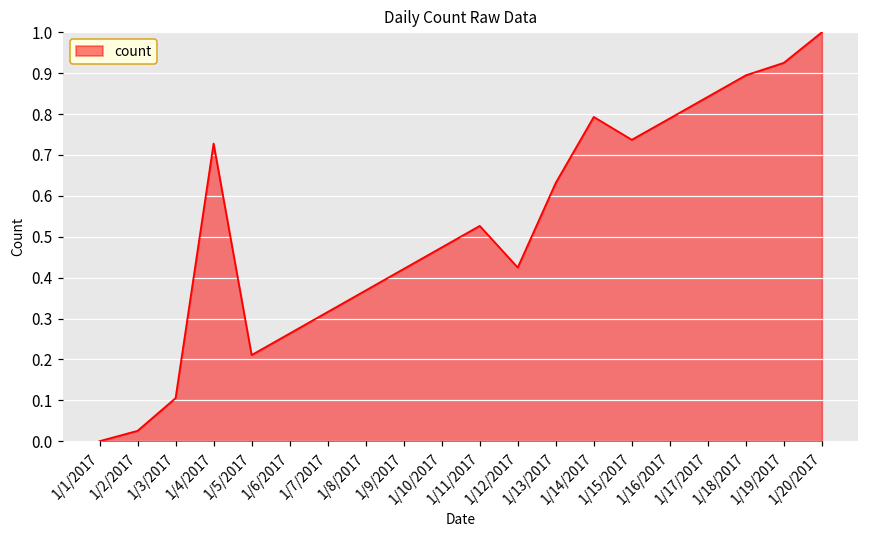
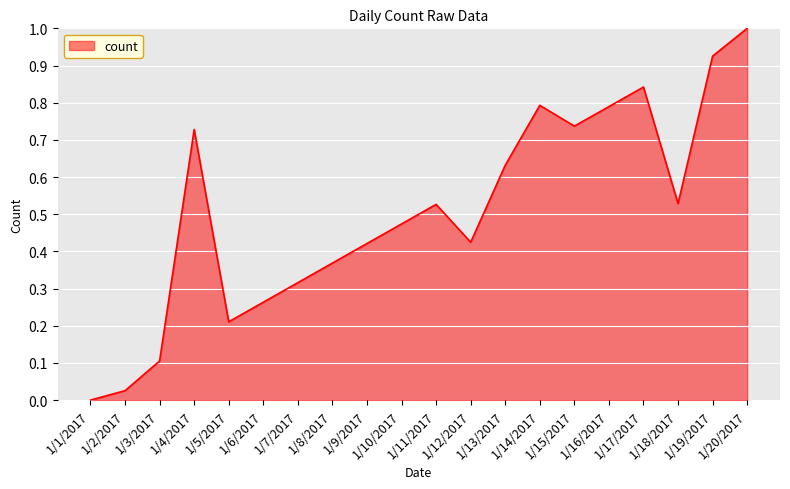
1/18/2017: 0.89 -> 0.53
